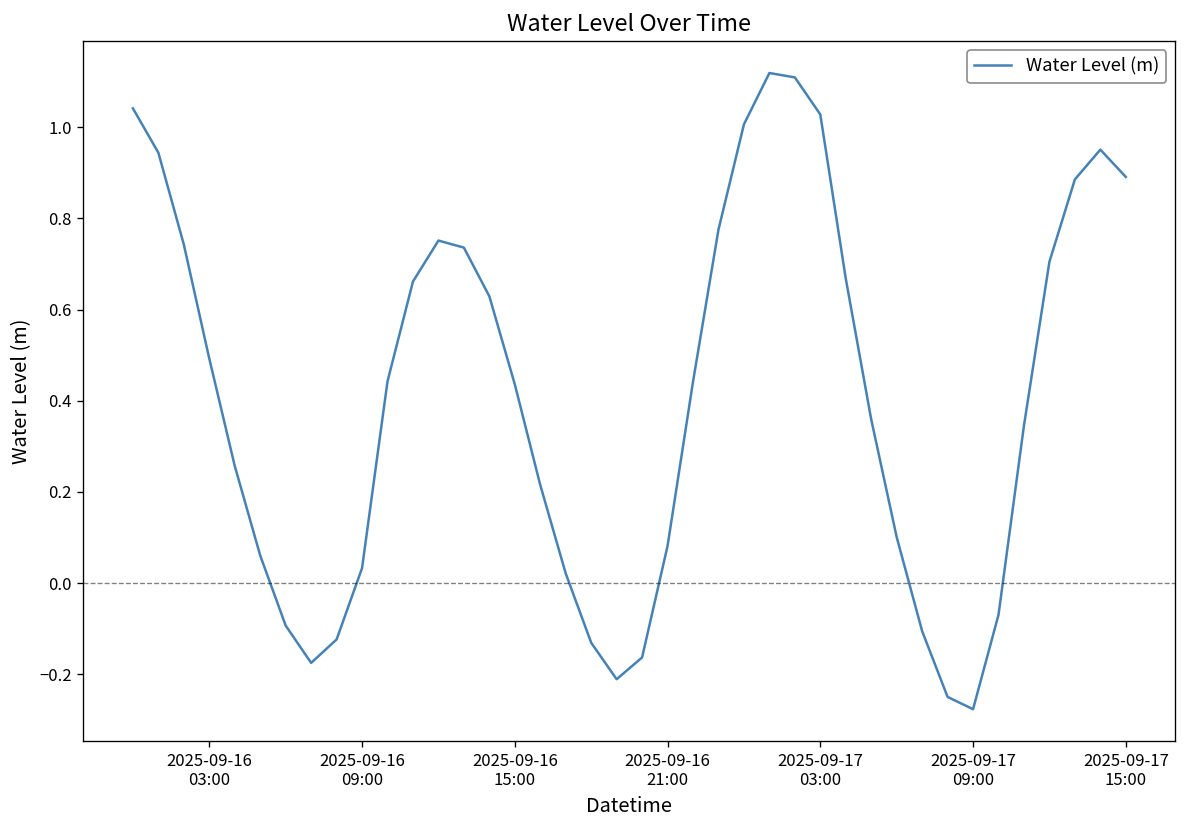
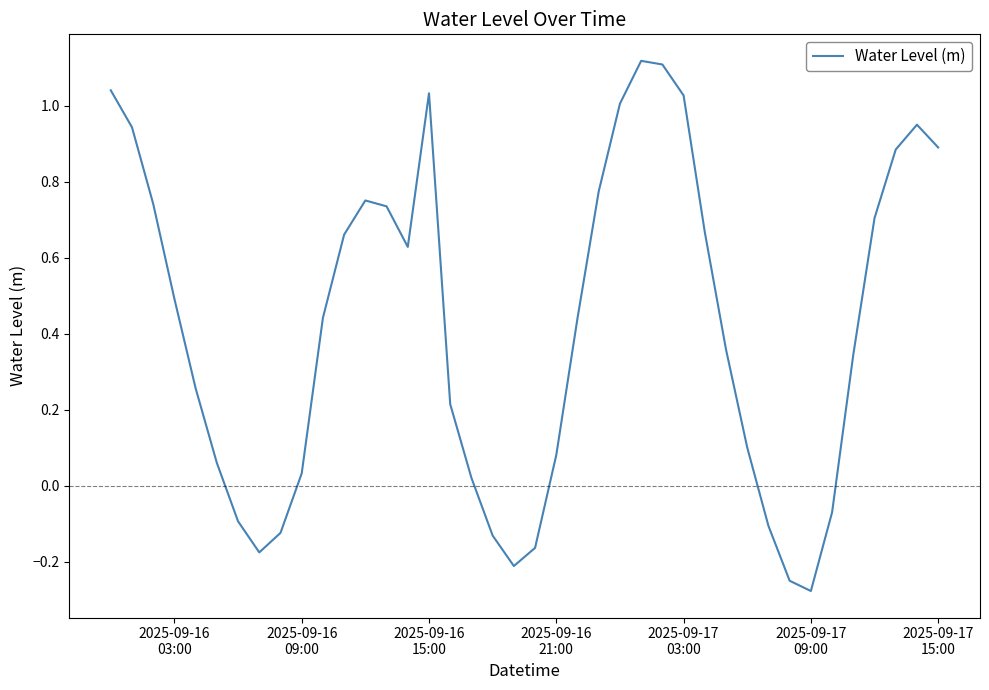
2025-09-16 15:00: 0.44 -> 1.03
